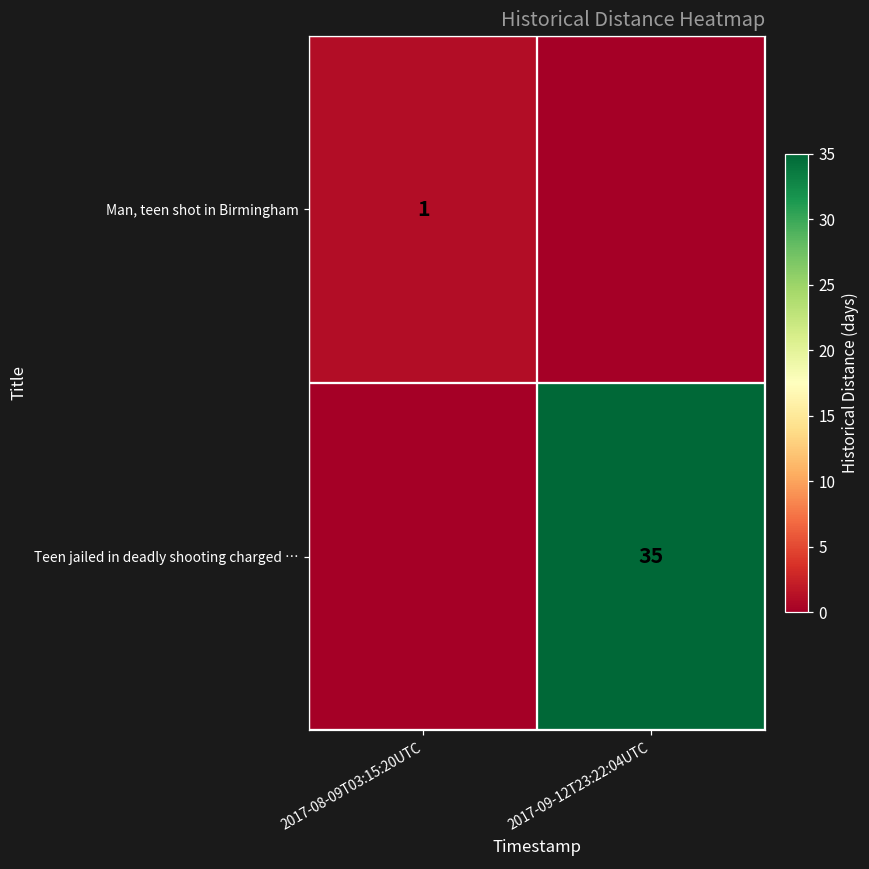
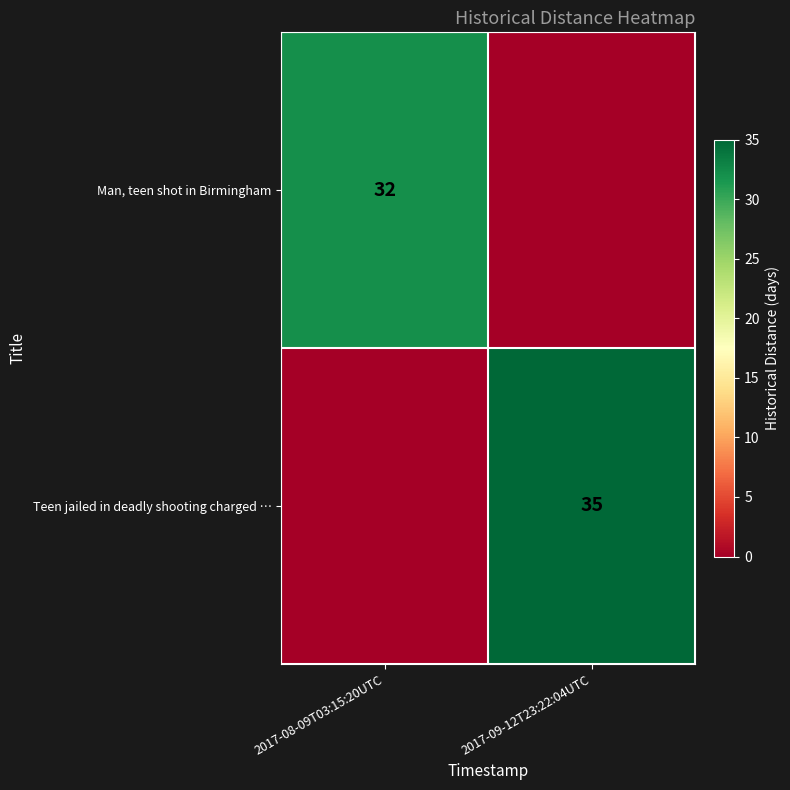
Man, teen shot in Birmingham, 2017-08-09T03:15:20UTC: 1 -> 32
